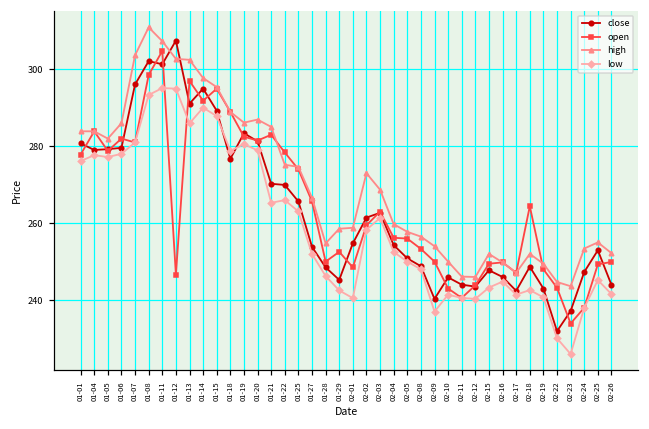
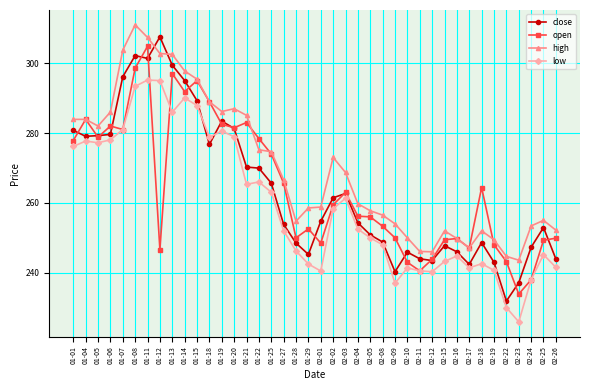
close, 01-13: 291 -> 299
